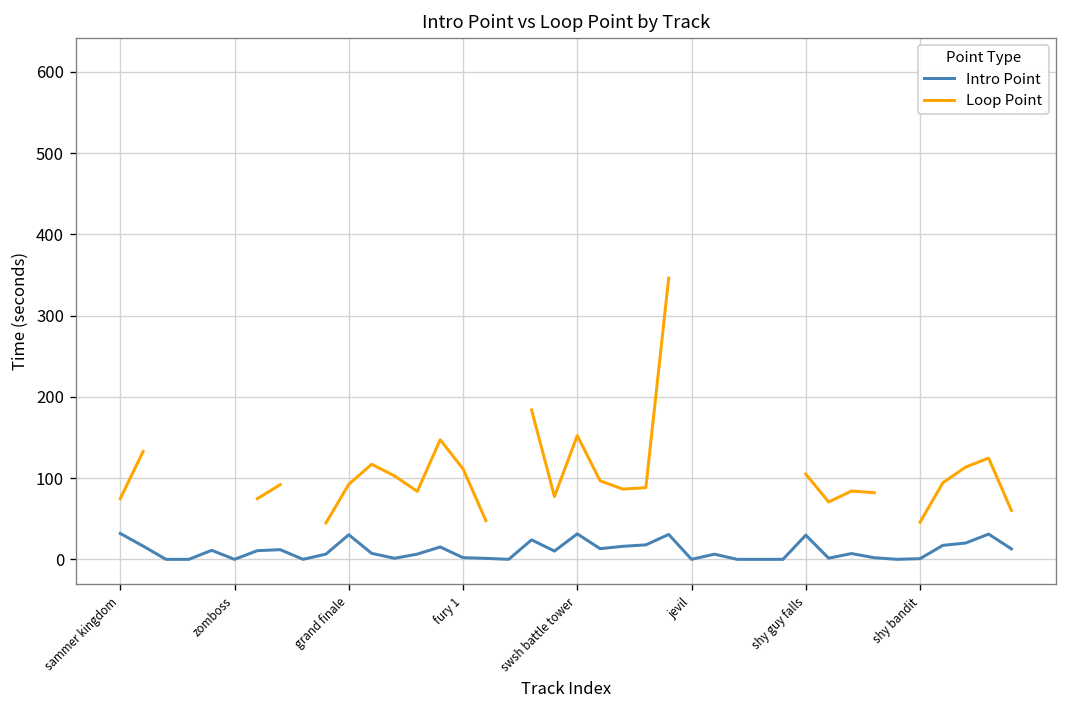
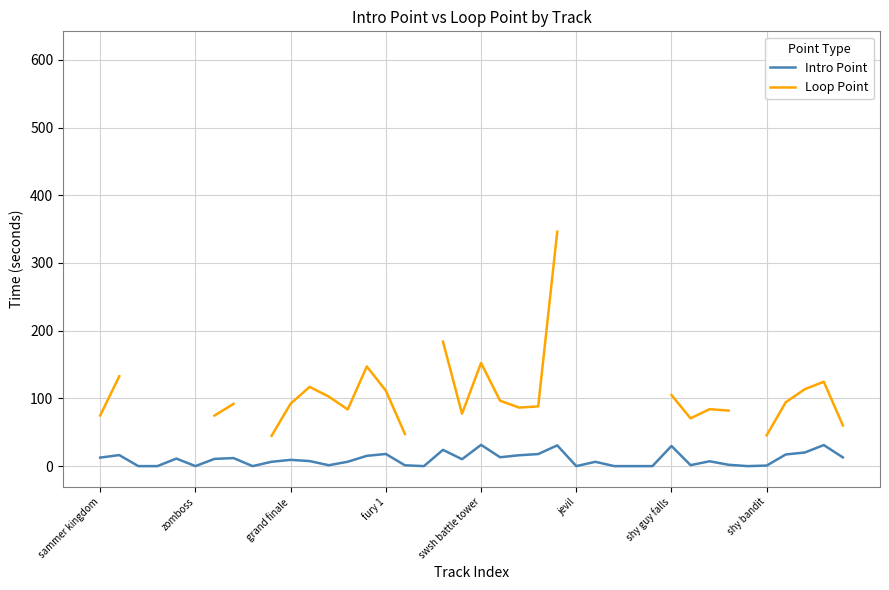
Intro Point, sammer kingdom: 30 -> 10
Intro Point, grand finale: 30 -> 10
Intro Point, fury 1: 0 -> 20
